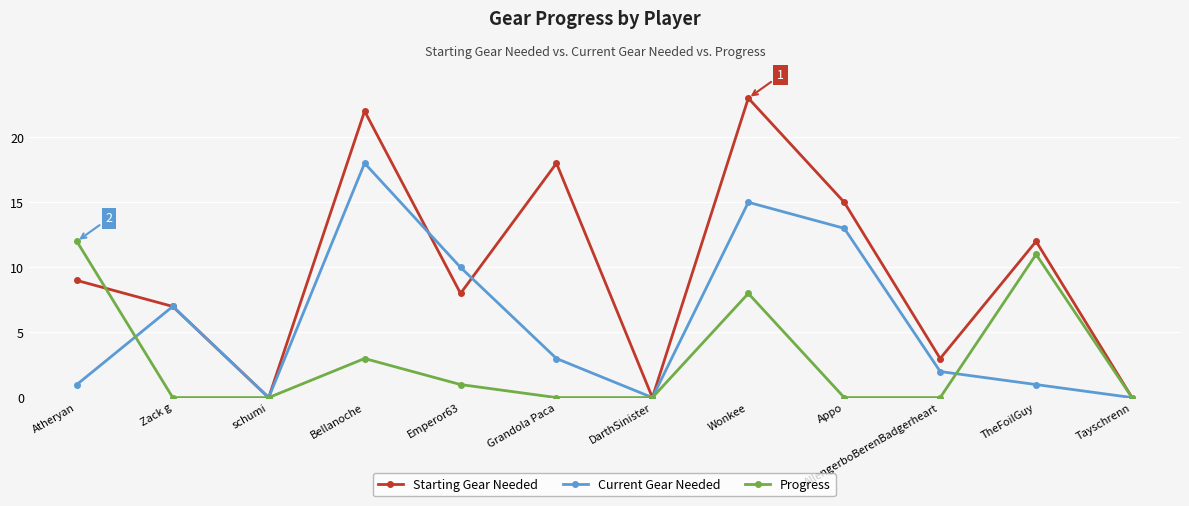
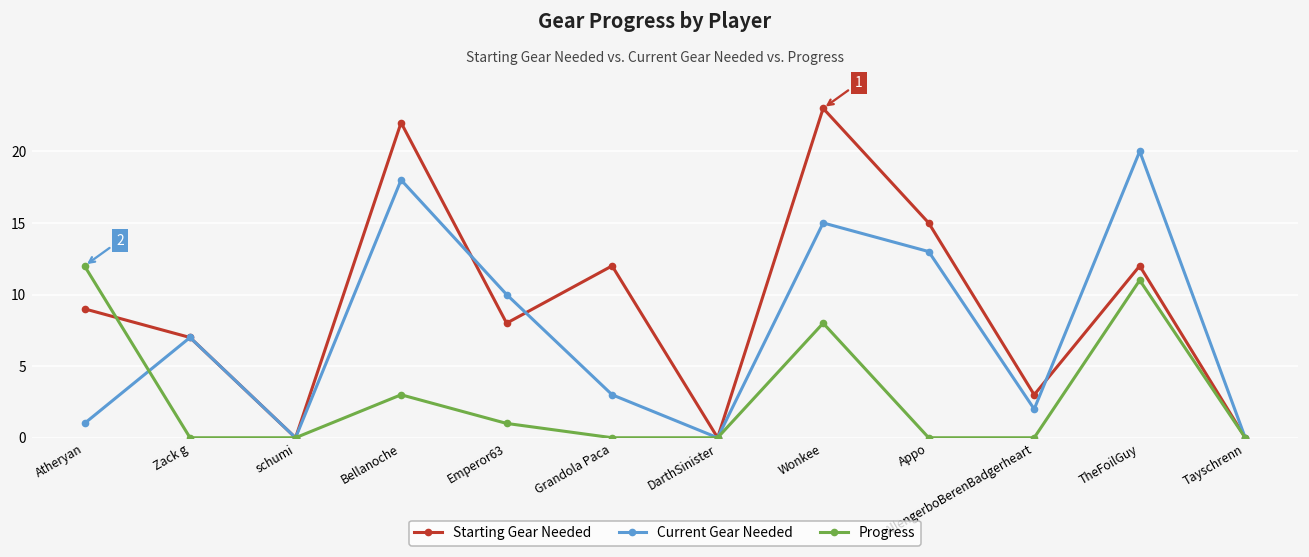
Starting Gear Needed, Grandola Paca: 18 -> 12
Current Gear Needed, TheFoilGuy: 1 -> 20
